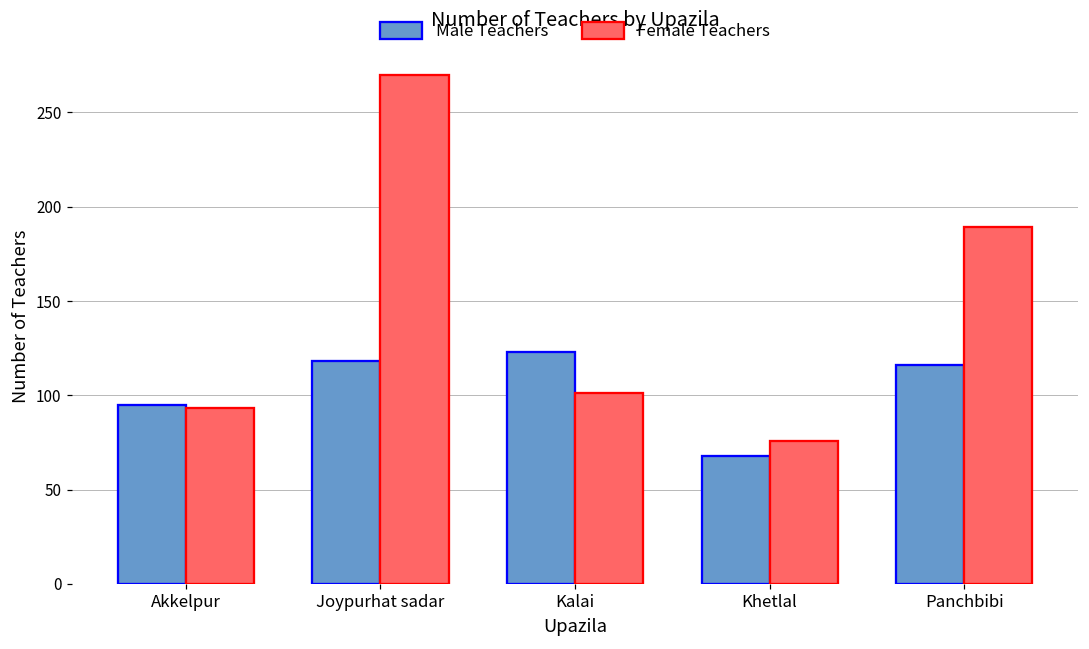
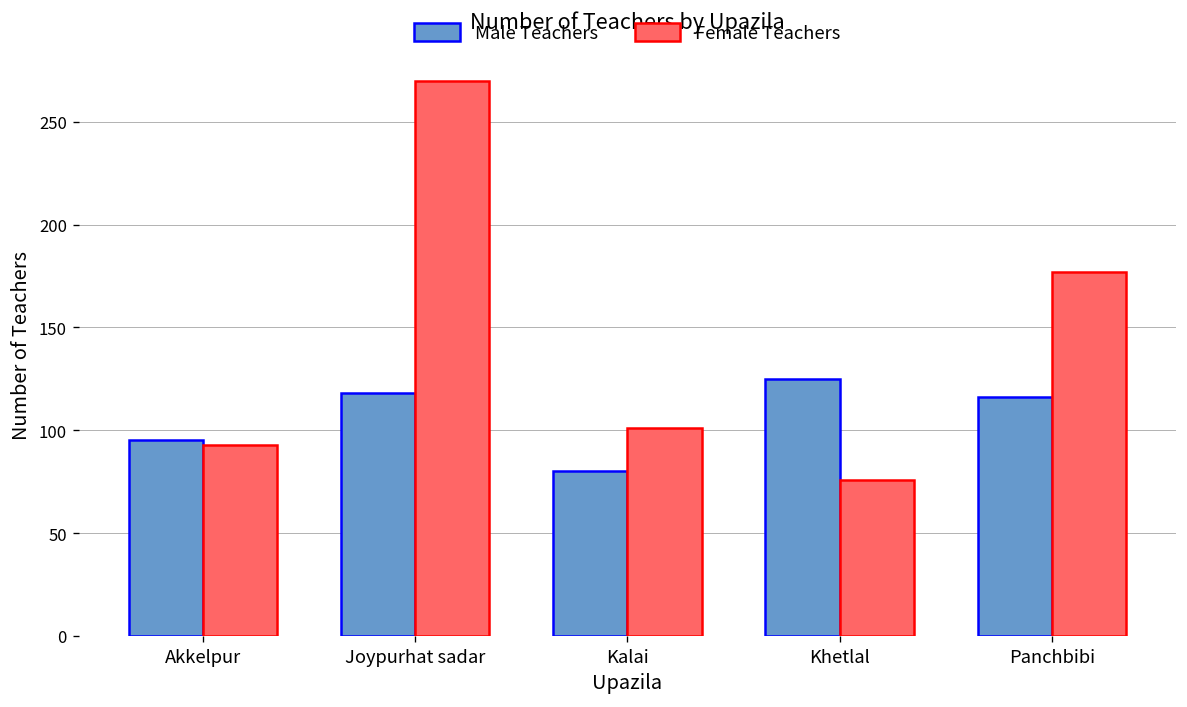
Male Teachers, Kalai: 123 -> 80
Male Teachers, Khetlal: 68 -> 125
Female Teachers, Panchbibi: 189 -> 177
